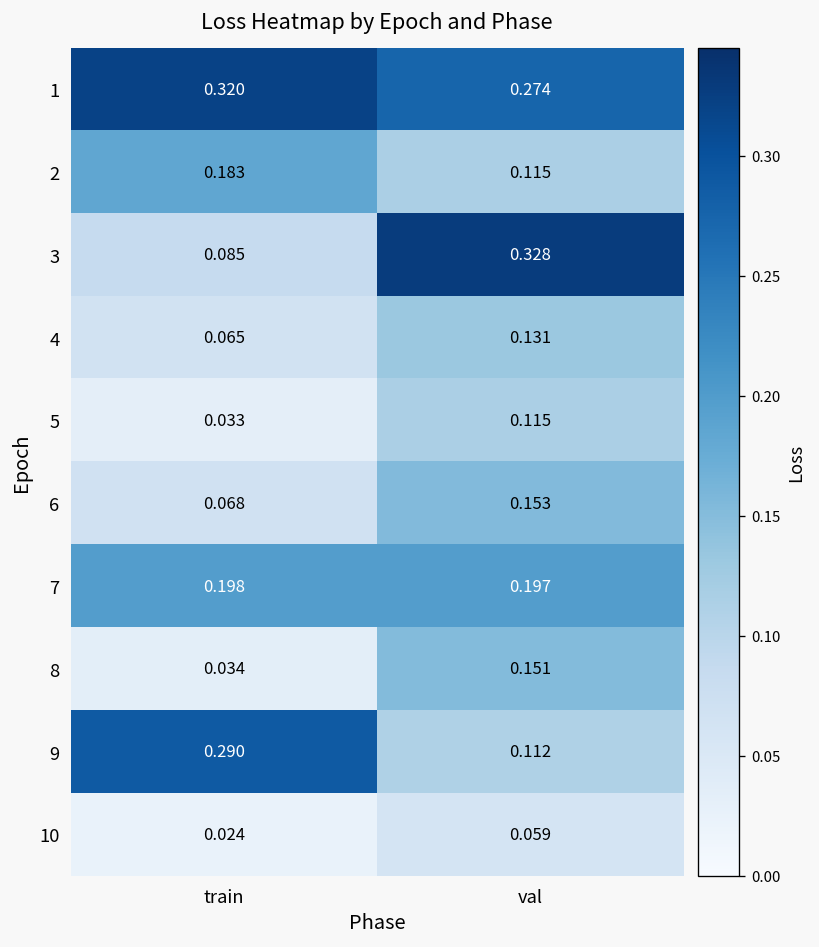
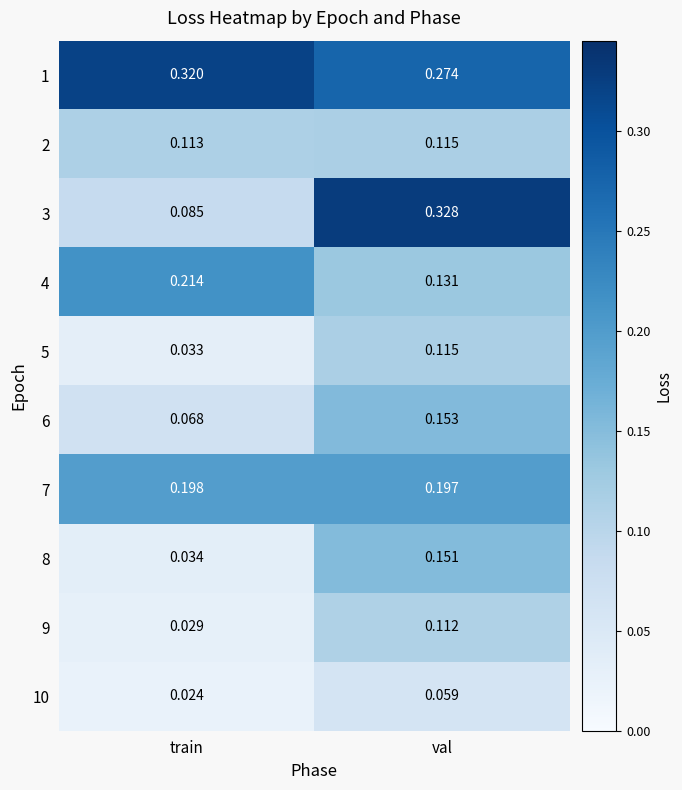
2, train: 0.183 -> 0.113
4, train: 0.065 -> 0.214
9, train: 0.290 -> 0.029
